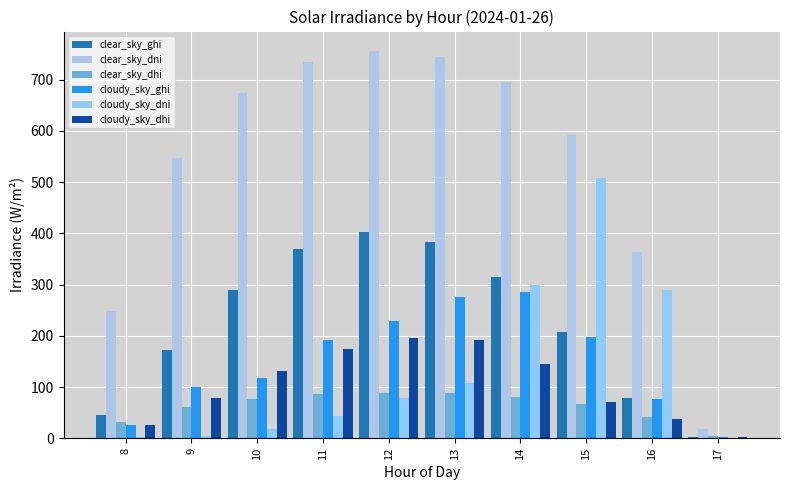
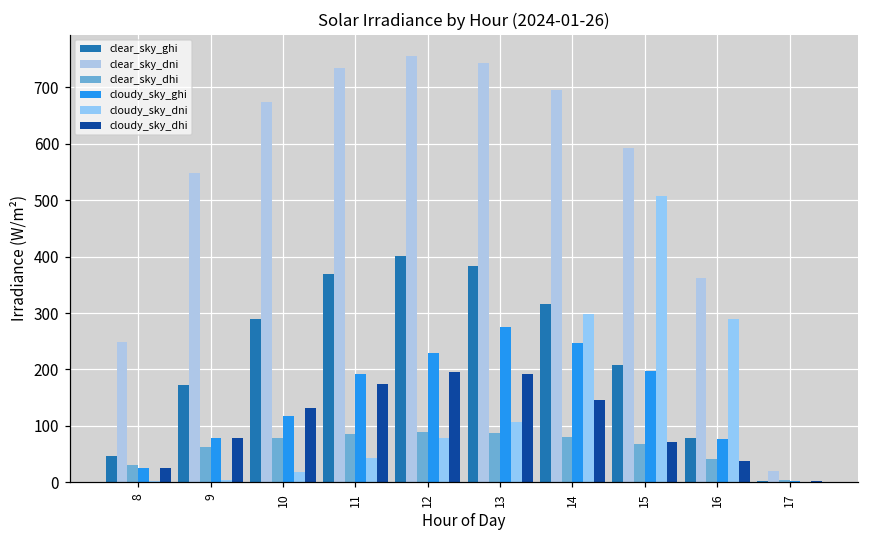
cloudy_sky_ghi, 9: 100 -> 80
cloudy_sky_ghi, 14: 290 -> 250
